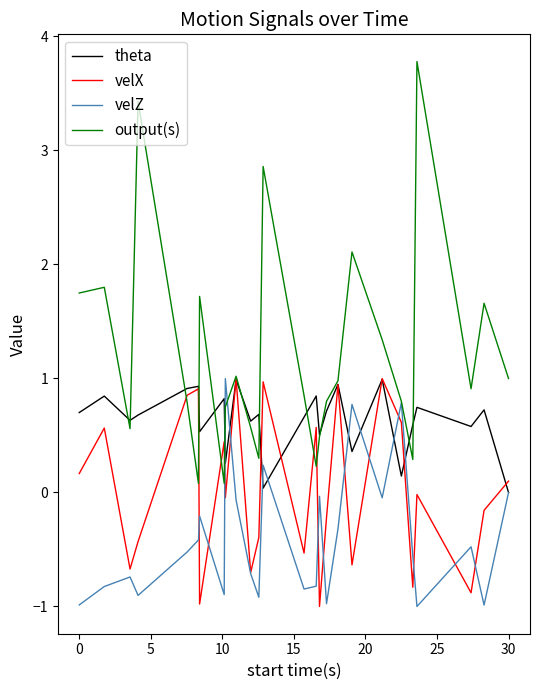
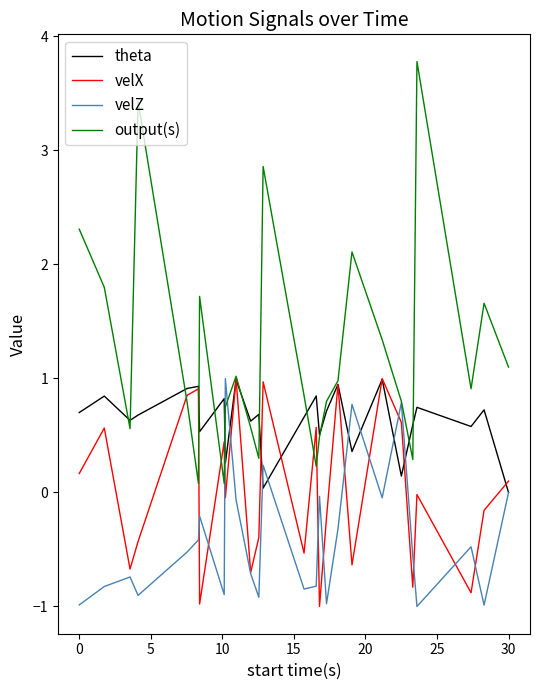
output(s), 0: 1.75 -> 2.31
output(s), 30: 1.0 -> 1.1
